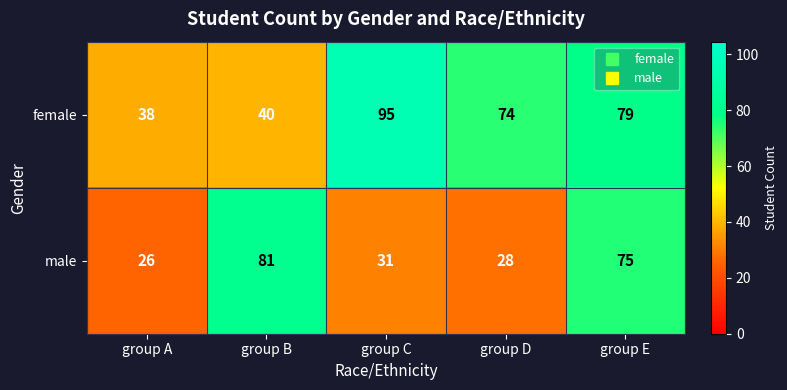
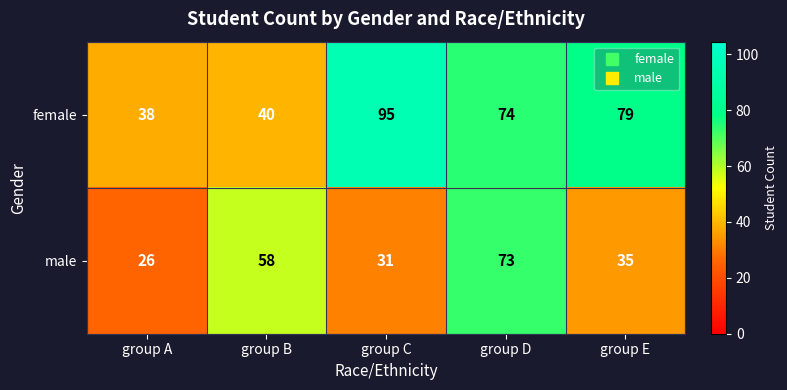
male, group B: 81 -> 58
male, group D: 28 -> 73
male, group E: 75 -> 35
